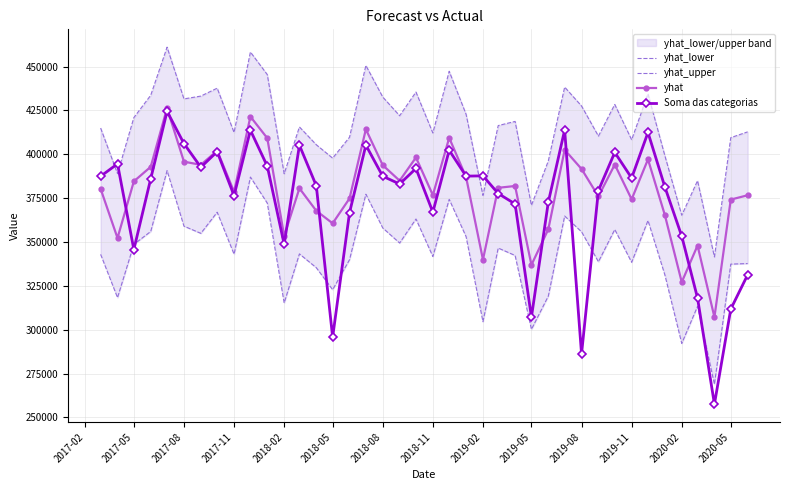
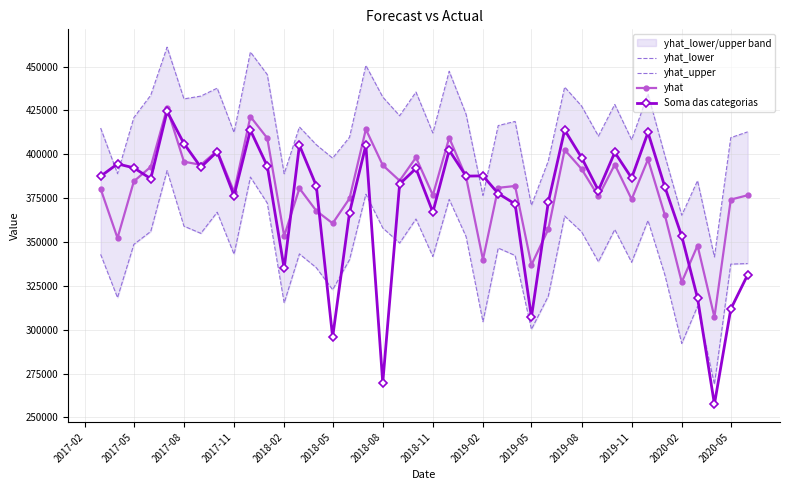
Soma das categorias, 2017-05: 346000 -> 392000
Soma das categorias, 2018-02: 349000 -> 335000
Soma das categorias, 2018-08: 387000 -> 270000
Soma das categorias, 2019-08: 286000 -> 398000
